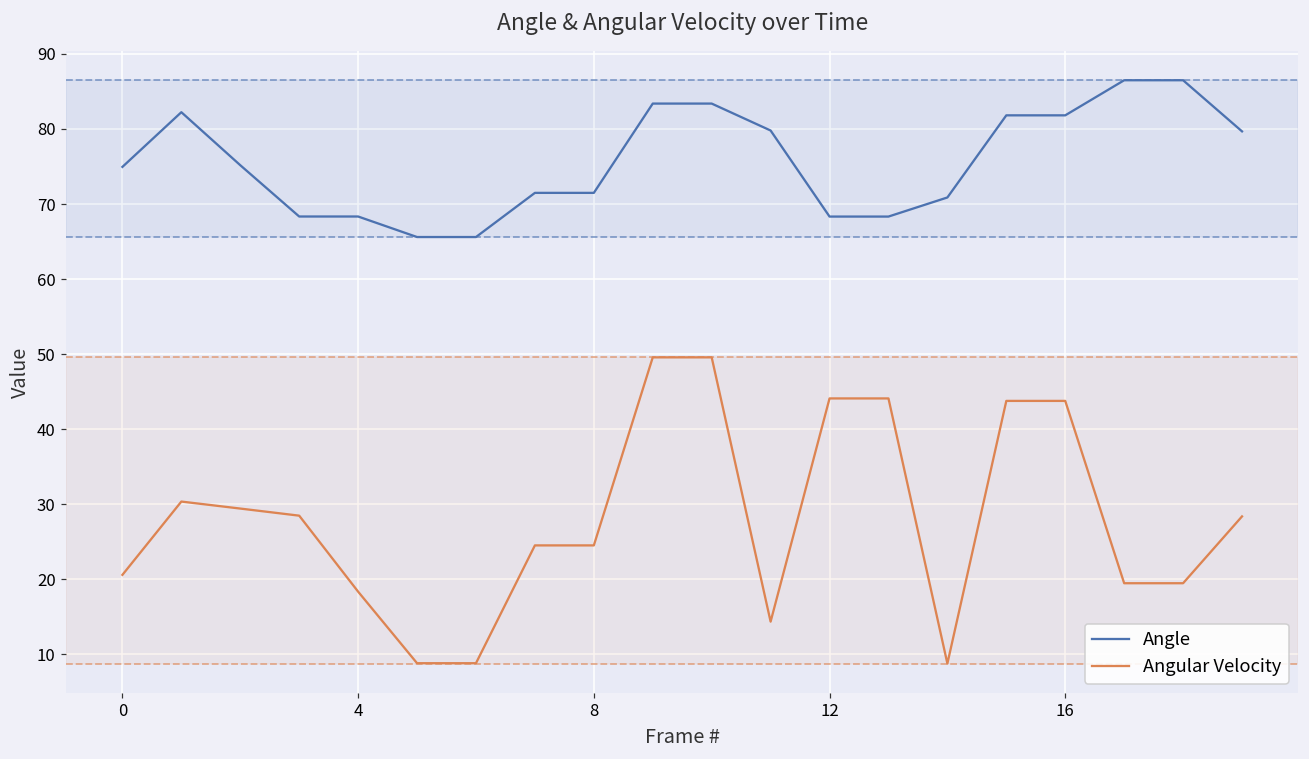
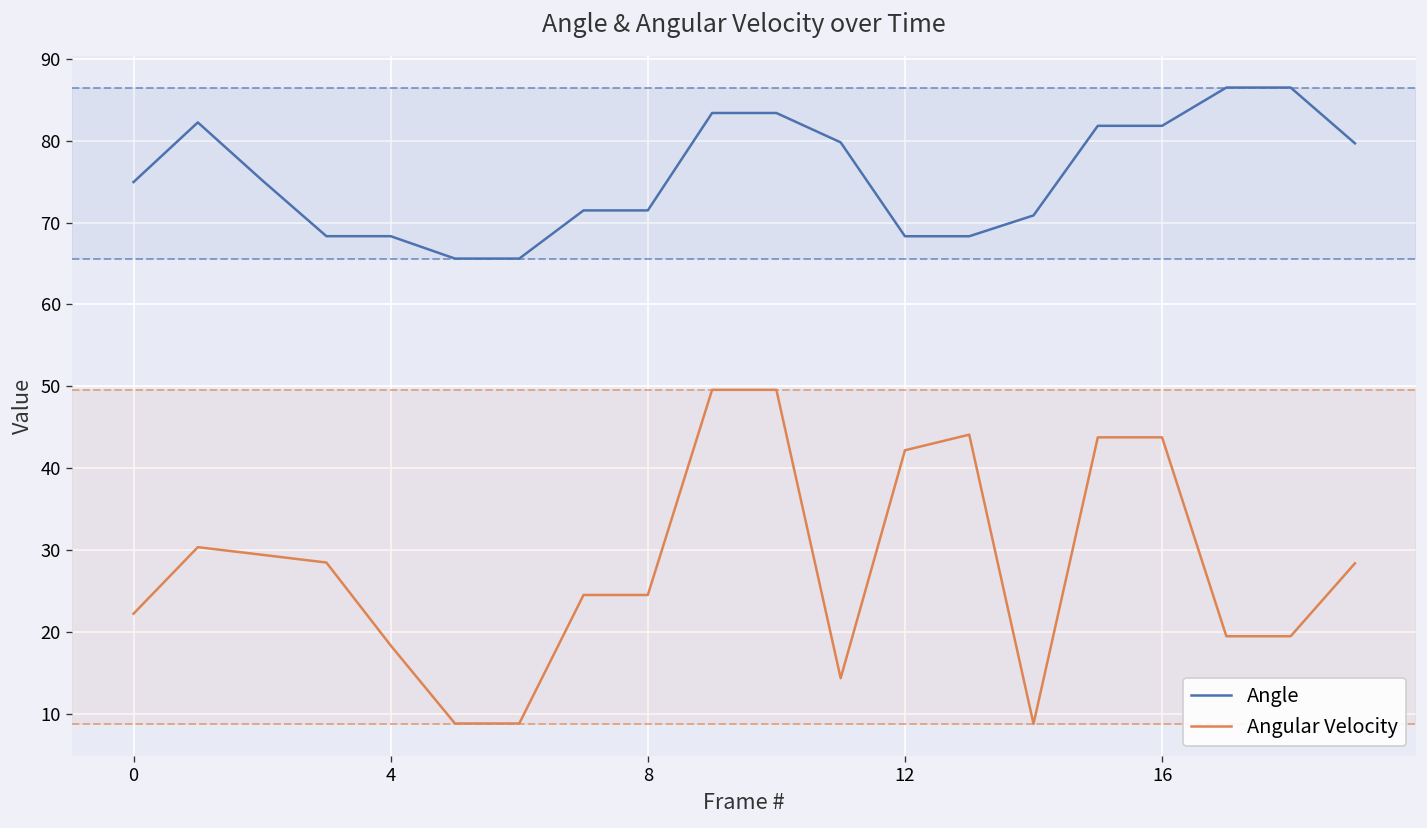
Angular Velocity, 0: 21 -> 22
Angular Velocity, 12: 44 -> 42
